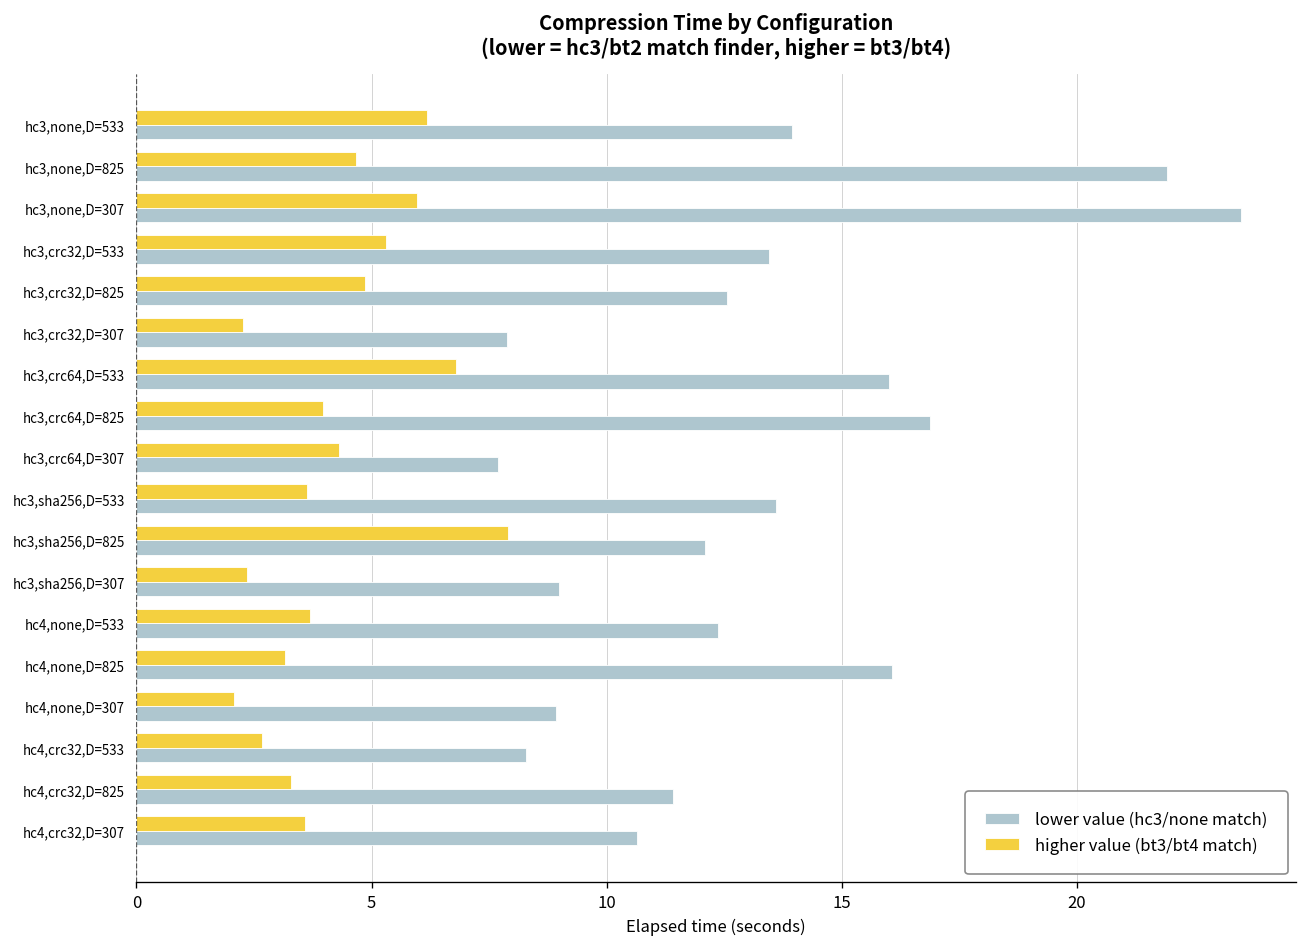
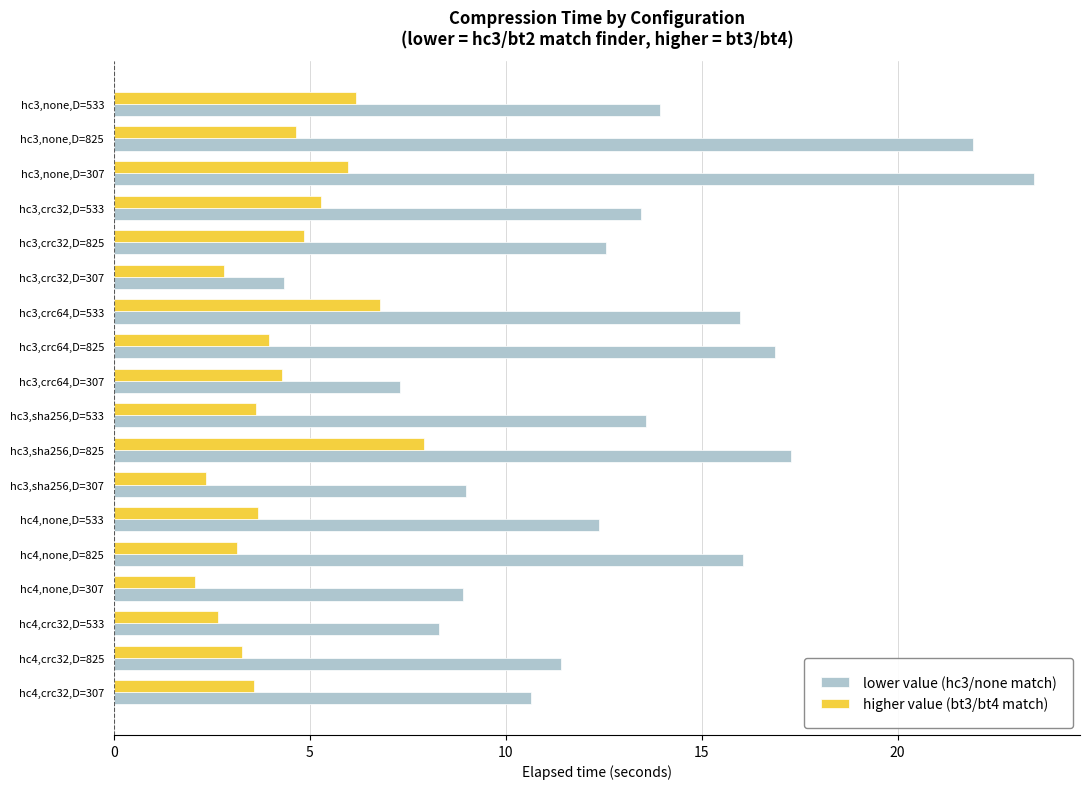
higher value (bt3/bt4 match), hc3,crc32,D=307: 2.3 -> 2.8
lower value (hc3/none match), hc3,crc32,D=307: 7.9 -> 4.3
lower value (hc3/none match), hc3,crc64,D=307: 7.7 -> 7.3
lower value (hc3/none match), hc3,sha256,D=825: 12.1 -> 17.3
